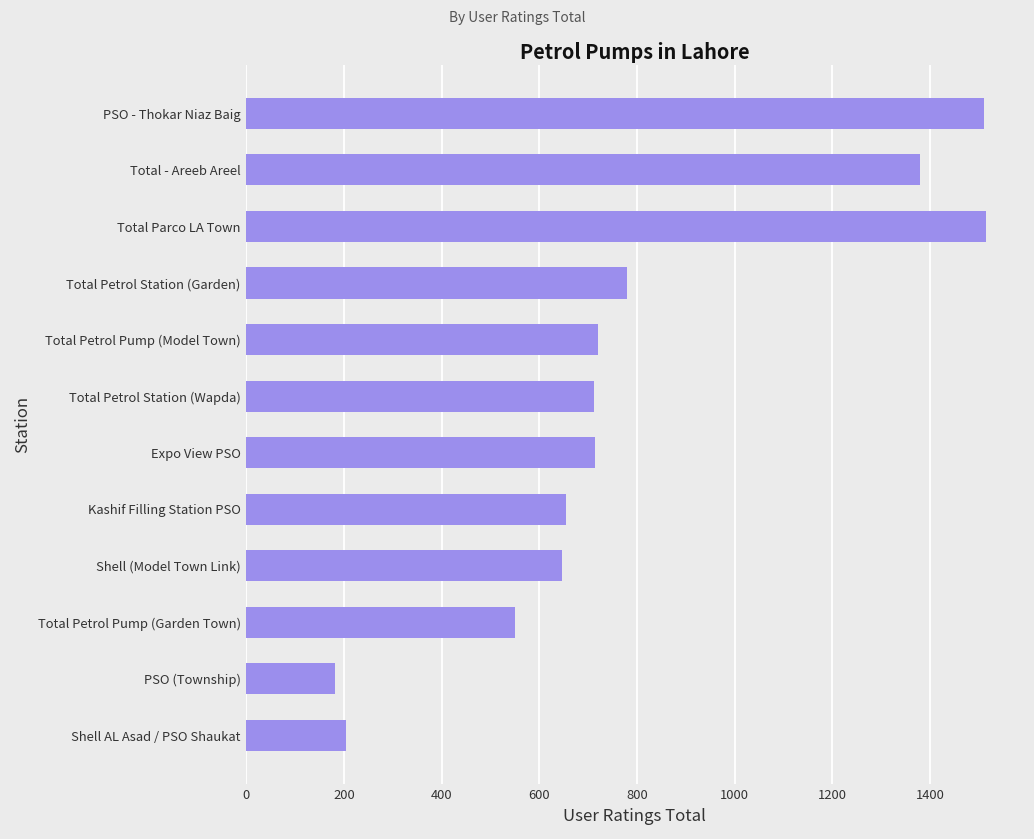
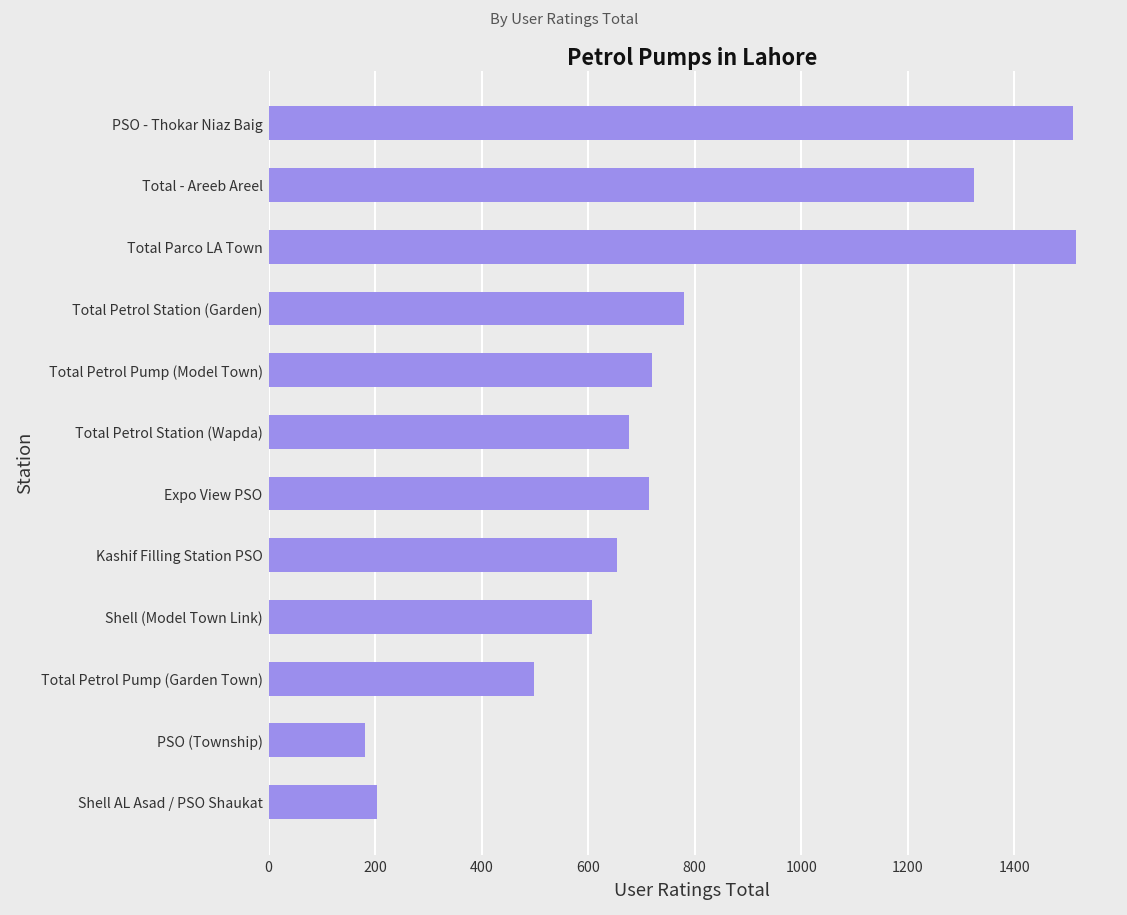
Total - Areeb Areel: 1380 -> 1330
Total Petrol Station (Wapda): 710 -> 680
Shell (Model Town Link): 650 -> 610
Total Petrol Pump (Garden Town): 550 -> 500
